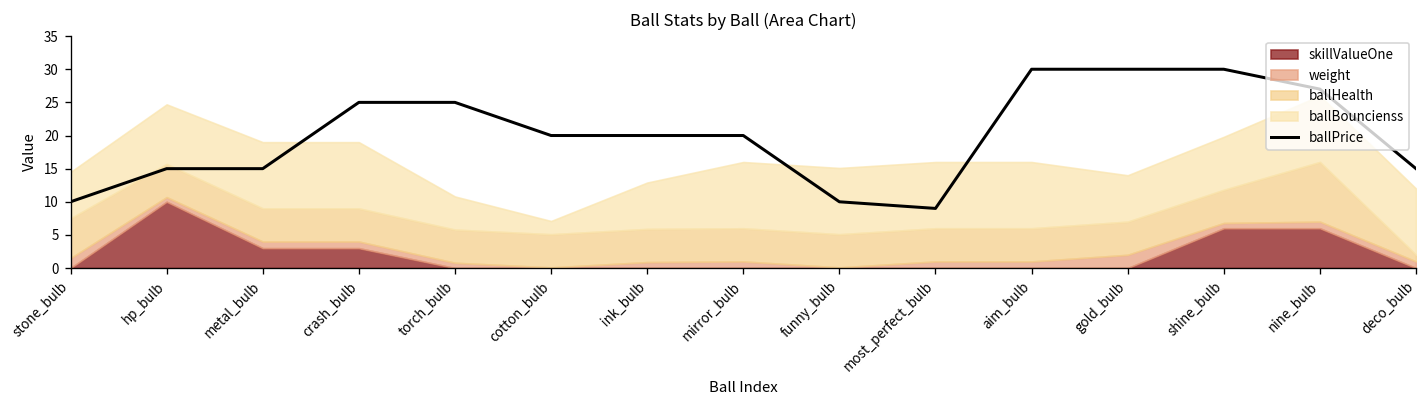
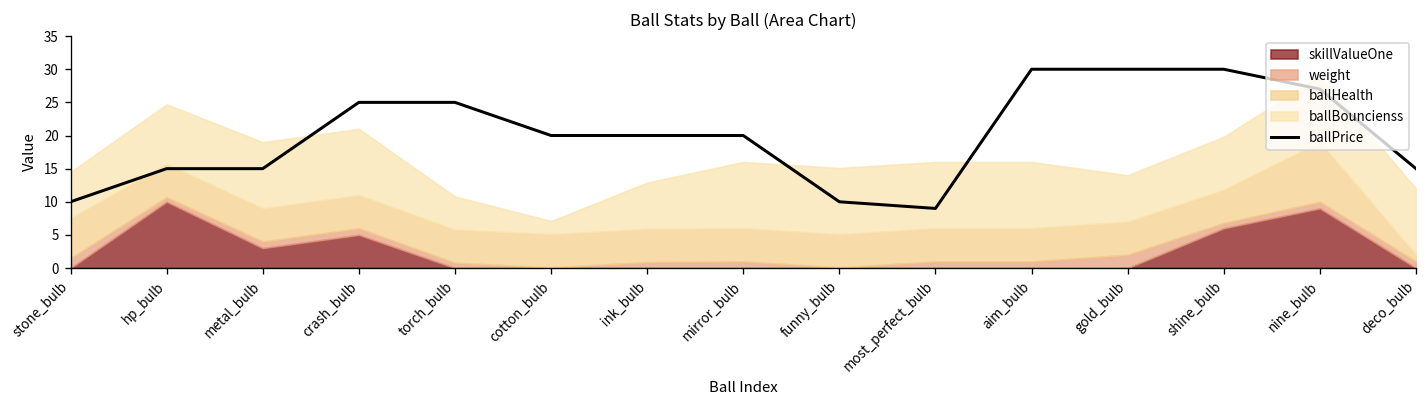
skillValueOne, crash_bulb: 3 -> 5
skillValueOne, nine_bulb: 6 -> 9
